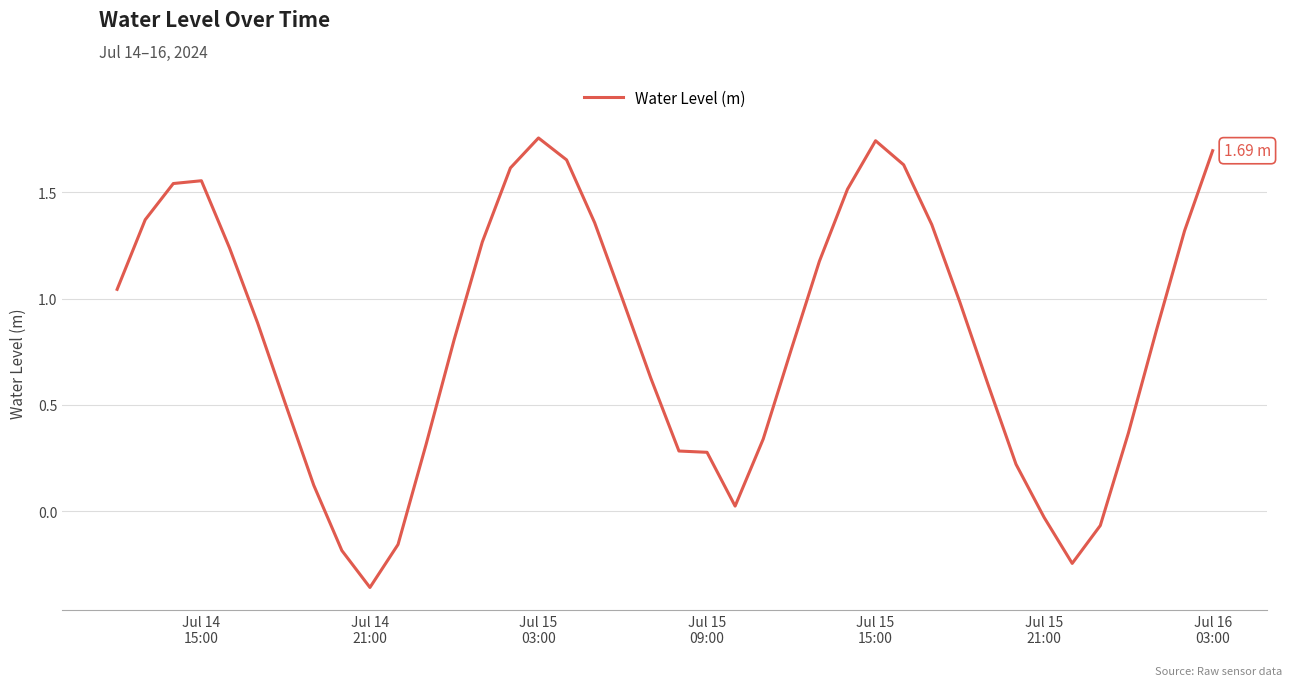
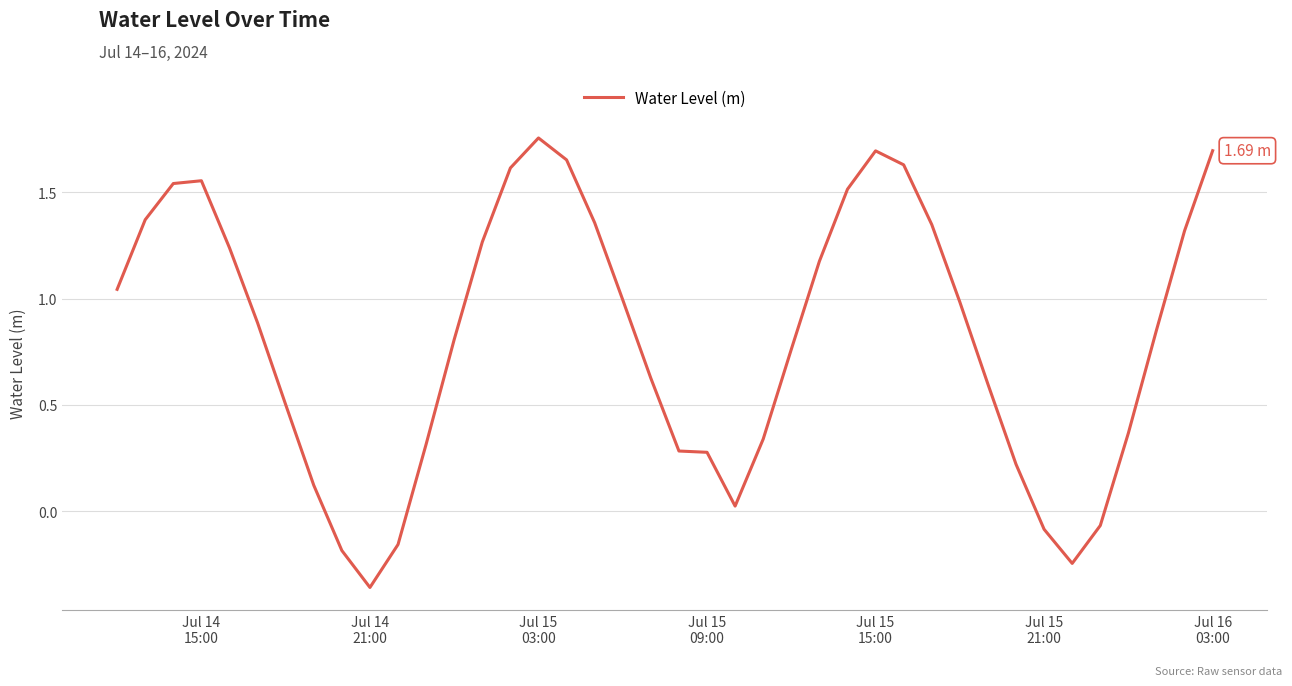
Jul 15 15:00: 1.74 -> 1.69
Jul 15 21:00: -0.03 -> -0.08
